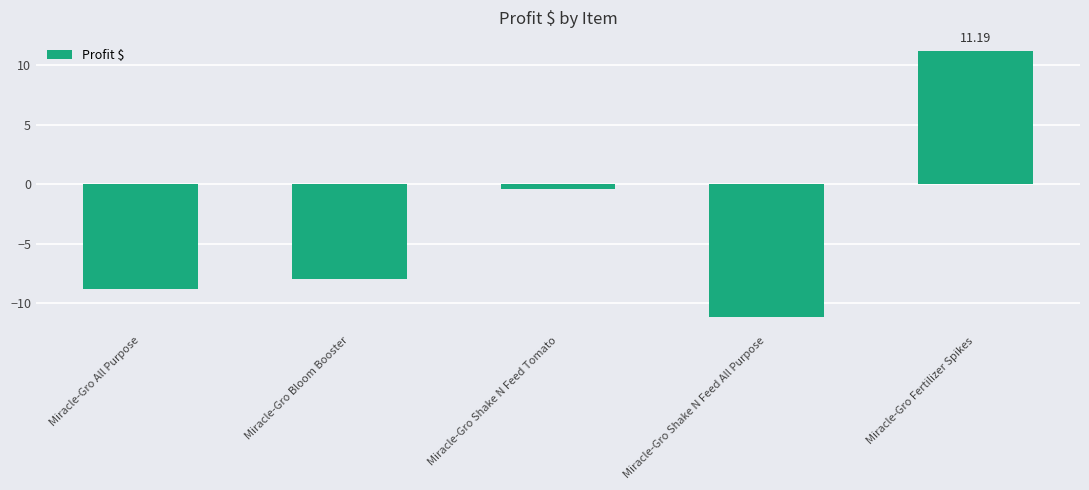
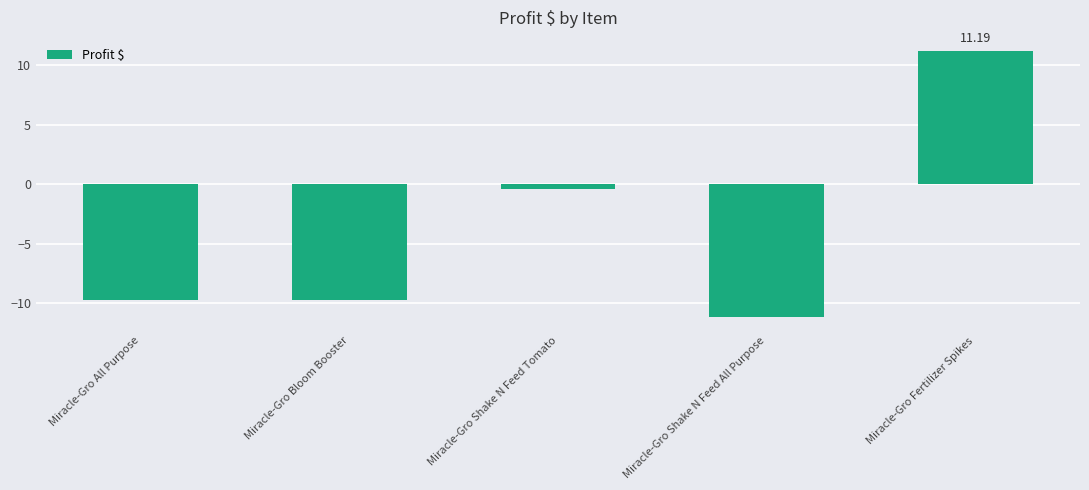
Miracle-Gro All Purpose: -8.8 -> -9.7
Miracle-Gro Bloom Booster: -8.0 -> -9.7
